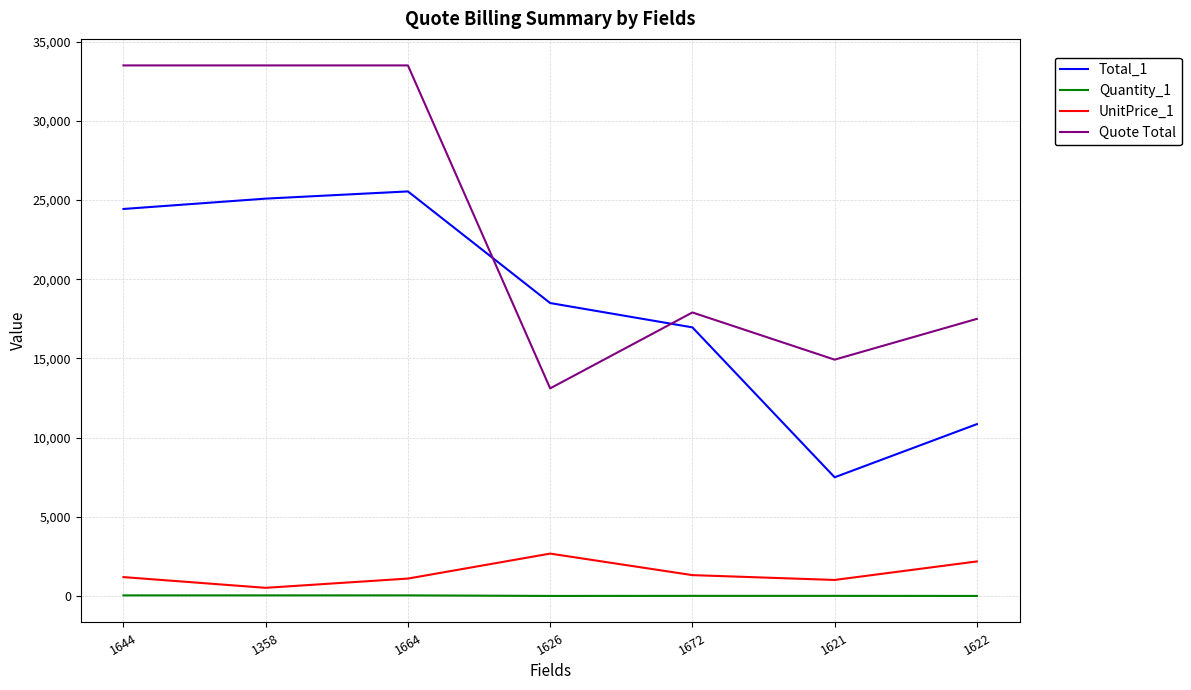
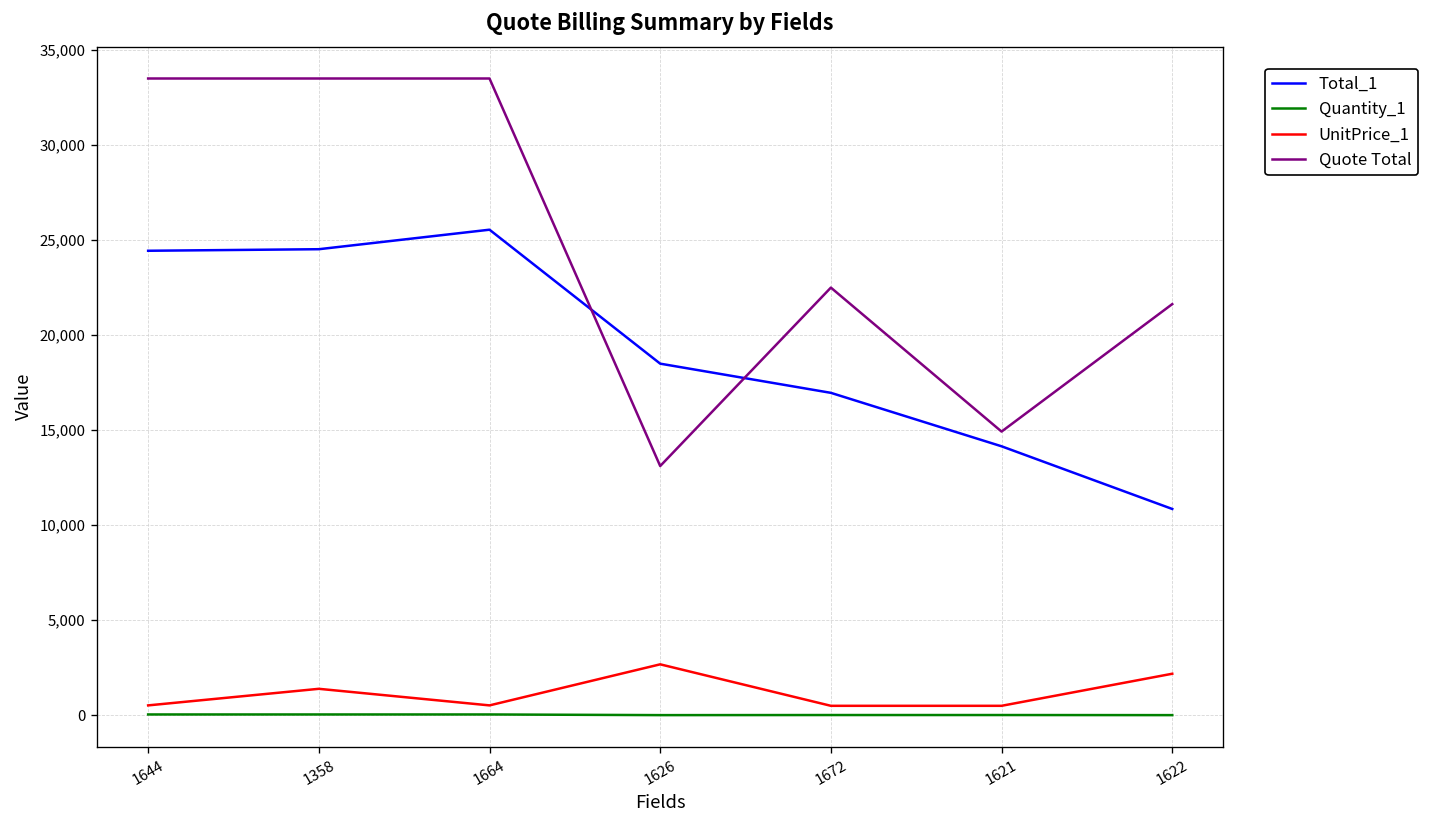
UnitPrice_1, 1644: 1,200 -> 500
Total_1, 1358: 25,100 -> 24,500
UnitPrice_1, 1358: 500 -> 1,400
UnitPrice_1, 1664: 1,100 -> 500
UnitPrice_1, 1672: 1,300 -> 500
Quote Total, 1672: 17,900 -> 22,500
Total_1, 1621: 7,500 -> 14,200
UnitPrice_1, 1621: 1,000 -> 500
Quote Total, 1622: 17,500 -> 21,600
